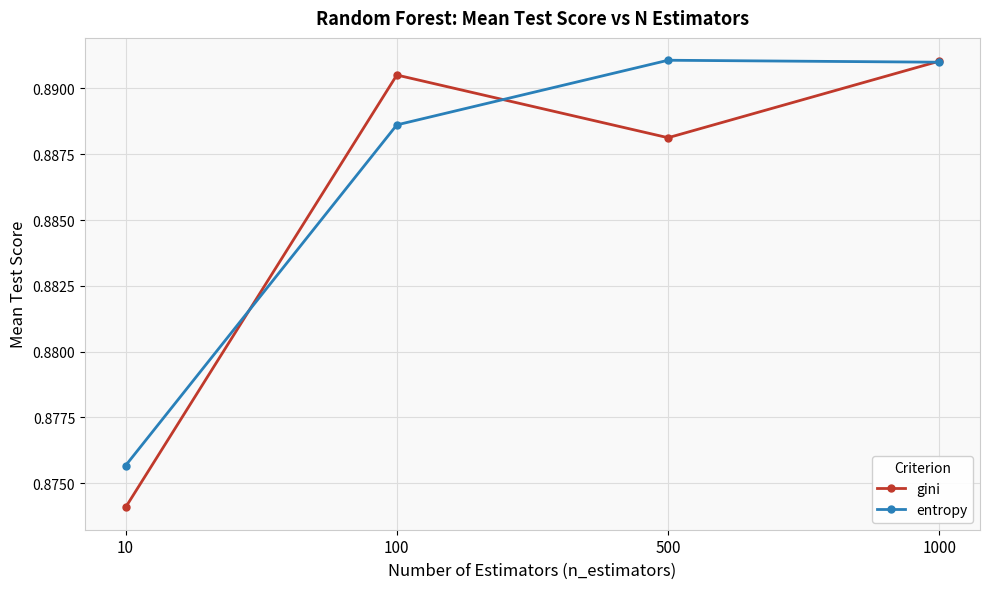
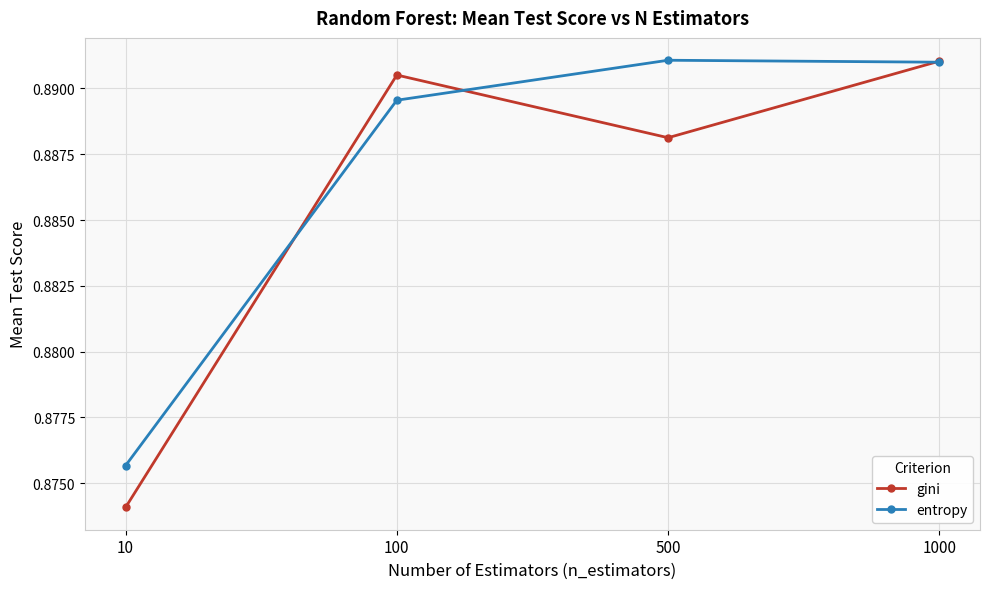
entropy, 100: 0.8886 -> 0.8896
